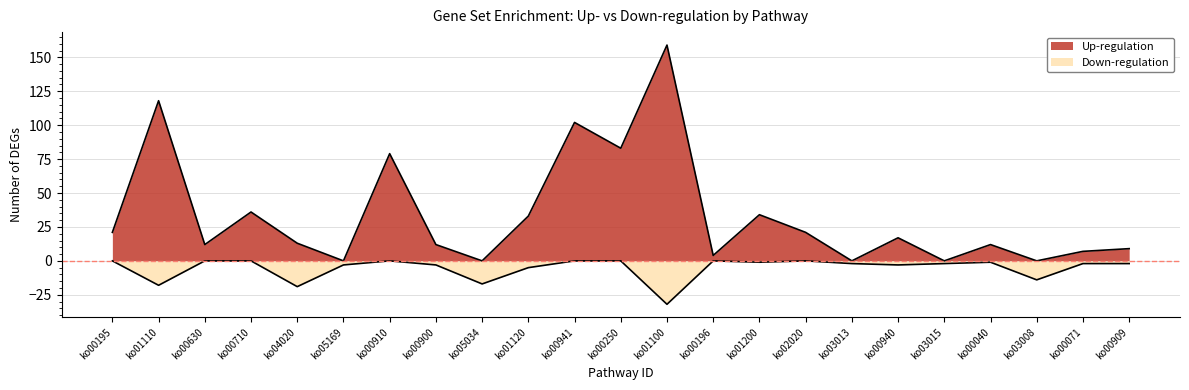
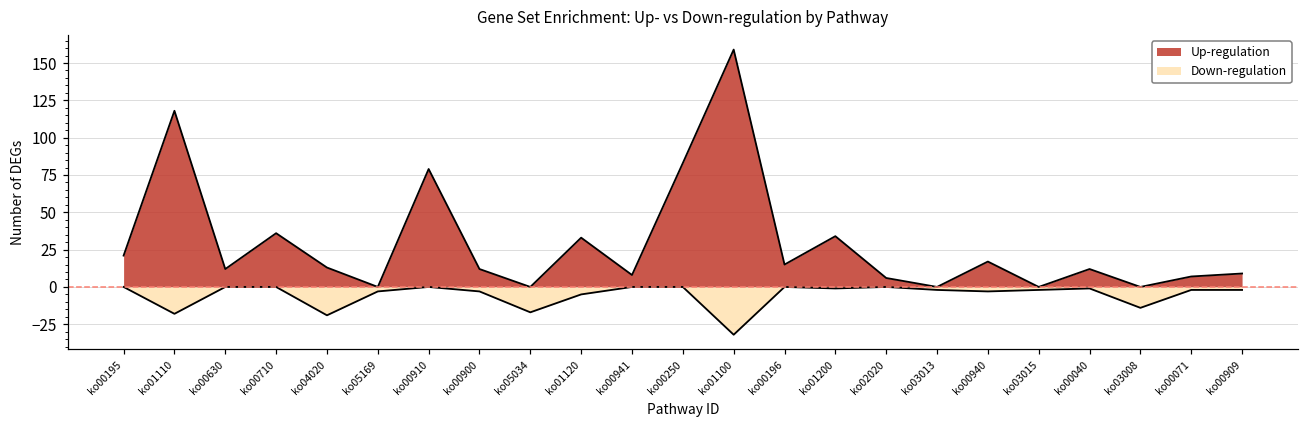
Up-regulation, ko00941: 102 -> 8
Up-regulation, ko00196: 4 -> 15
Up-regulation, ko02020: 21 -> 6
